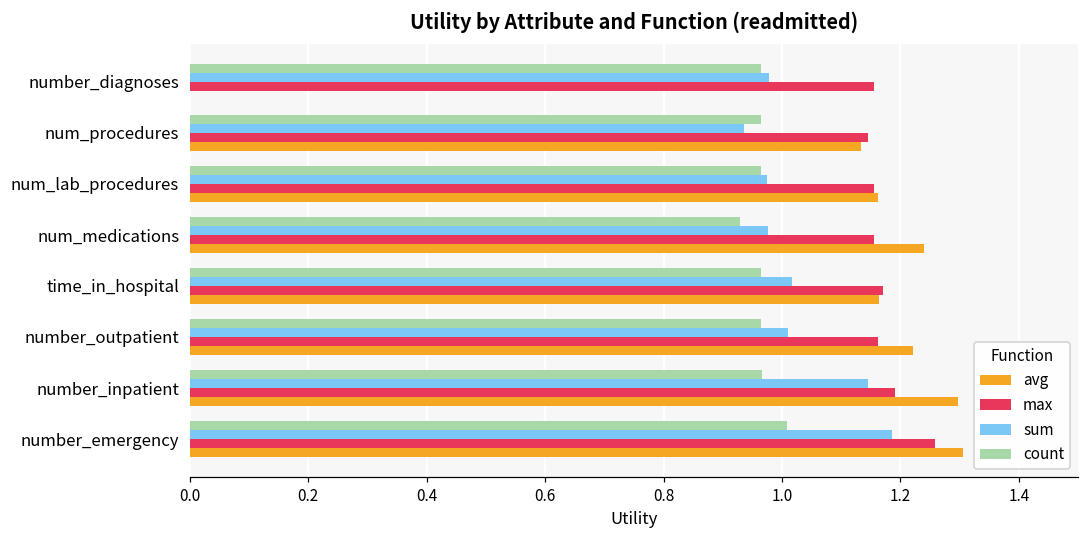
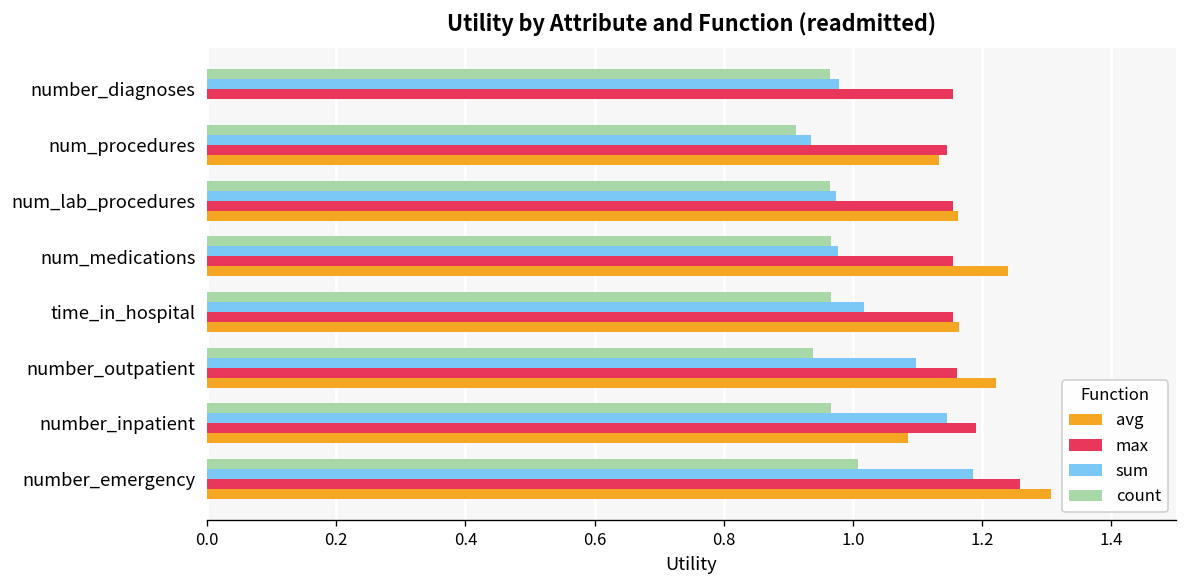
count, num_procedures: 0.97 -> 0.91
count, num_medications: 0.93 -> 0.97
max, time_in_hospital: 1.17 -> 1.15
count, number_outpatient: 0.97 -> 0.94
sum, number_outpatient: 1.01 -> 1.10
avg, number_inpatient: 1.30 -> 1.09
